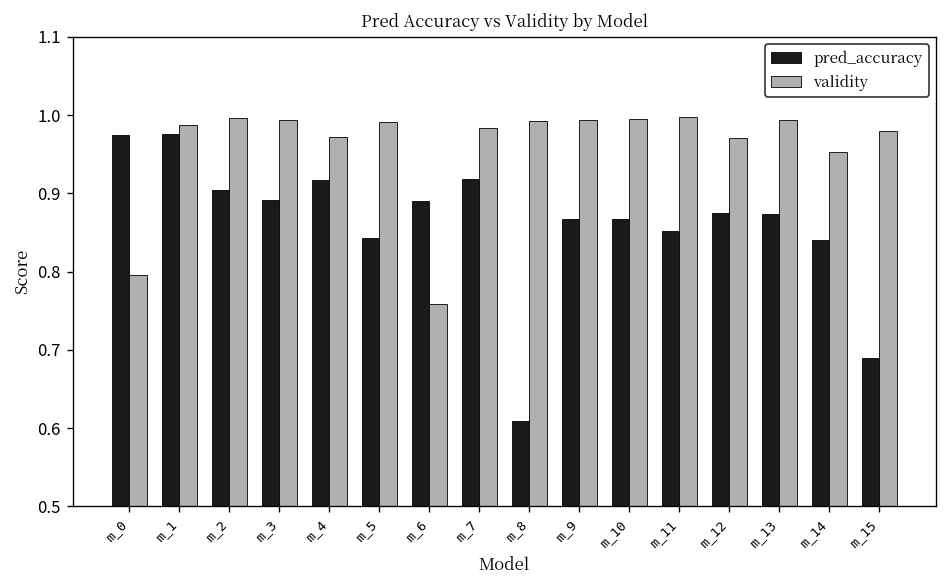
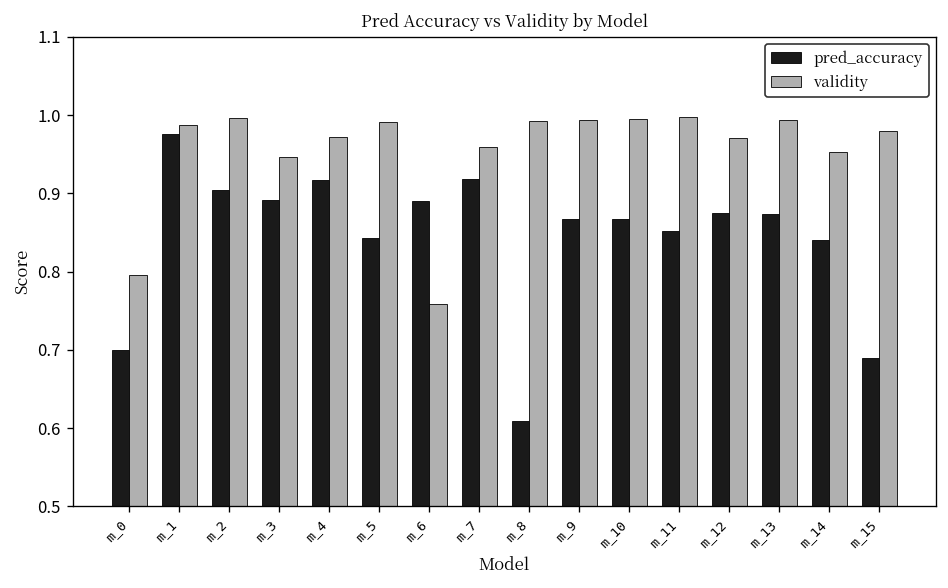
pred_accuracy, m_0: 0.98 -> 0.70
validity, m_3: 0.99 -> 0.95
validity, m_7: 0.98 -> 0.96
